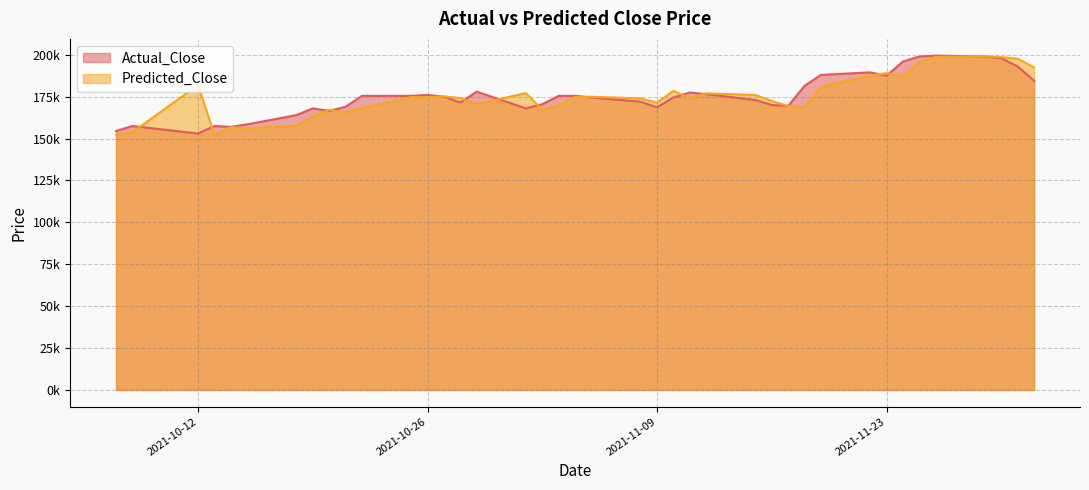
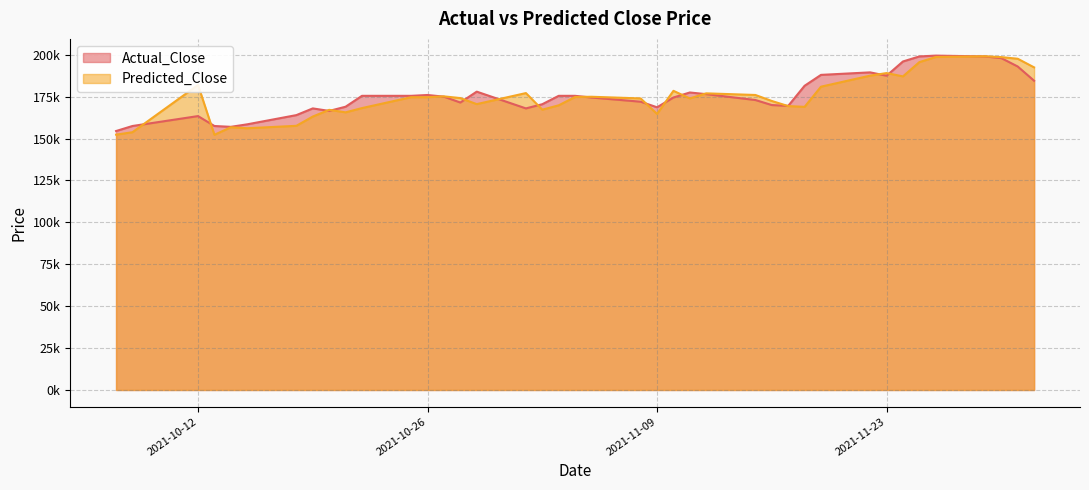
Actual_Close, 2021-10-12: 153000 -> 163000
Predicted_Close, 2021-11-09: 171000 -> 165000
